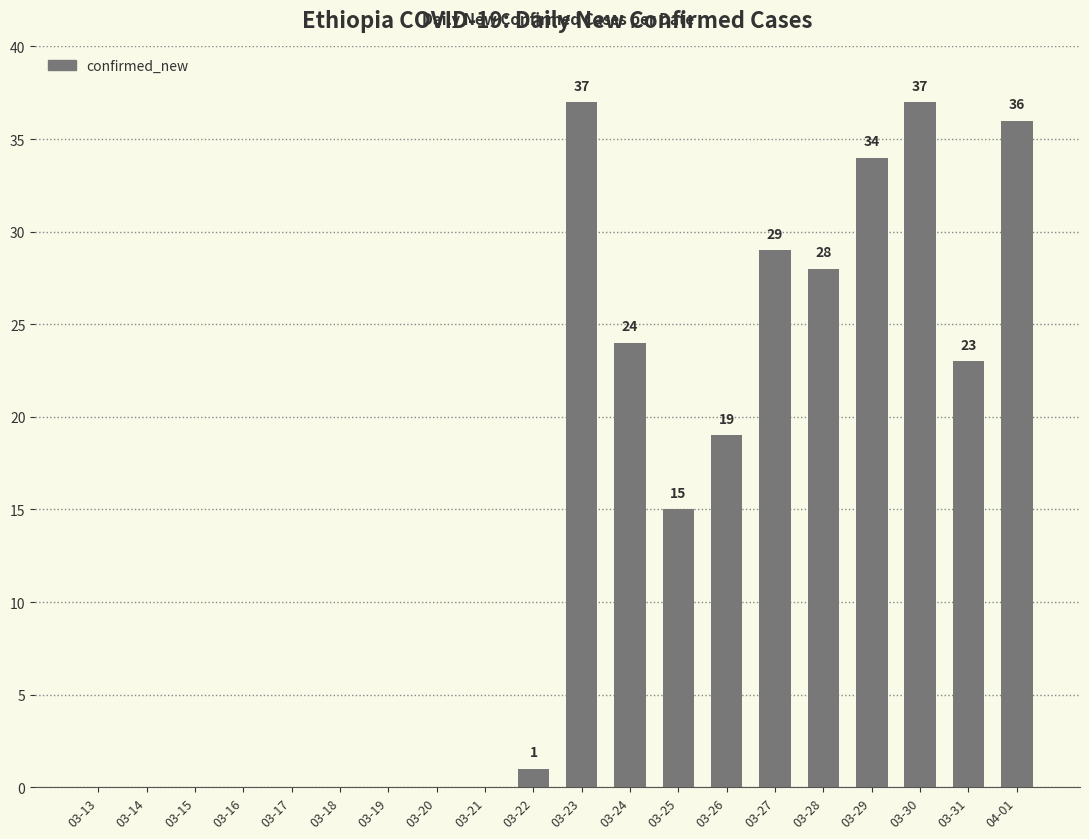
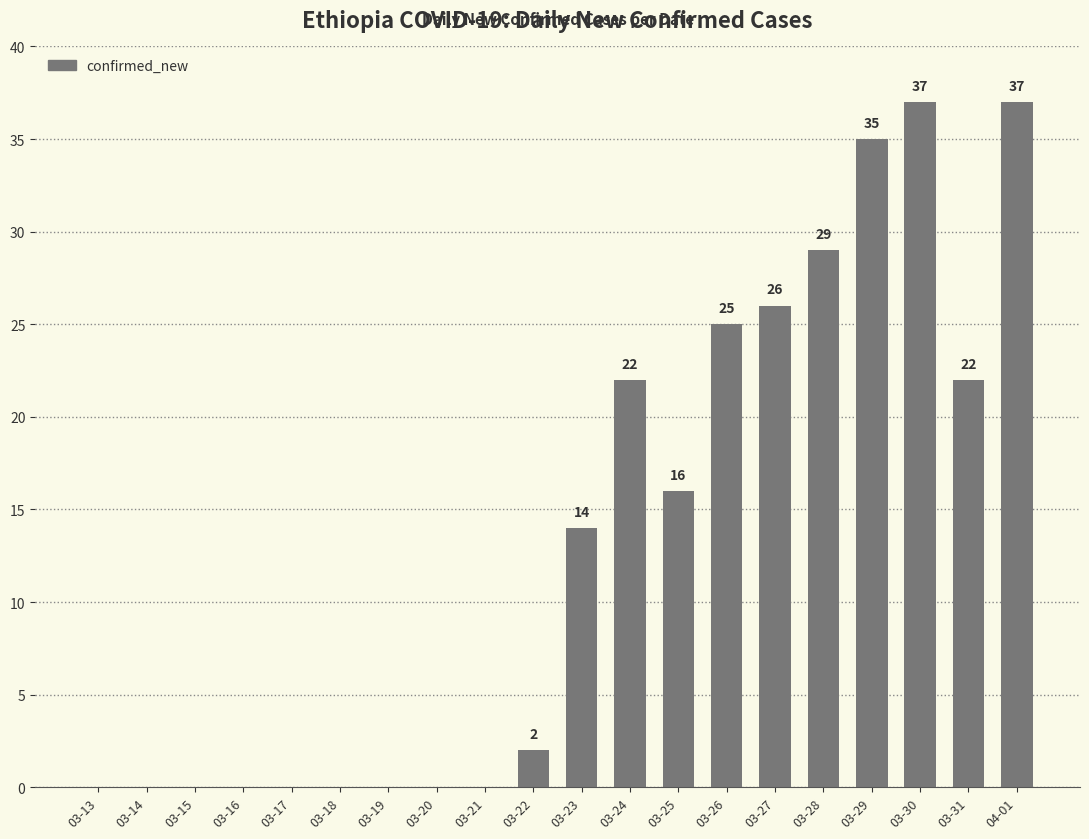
03-22: 1 -> 2
03-23: 37 -> 14
03-24: 24 -> 22
03-25: 15 -> 16
03-26: 19 -> 25
03-27: 29 -> 26
03-28: 28 -> 29
03-29: 34 -> 35
03-31: 23 -> 22
04-01: 36 -> 37
